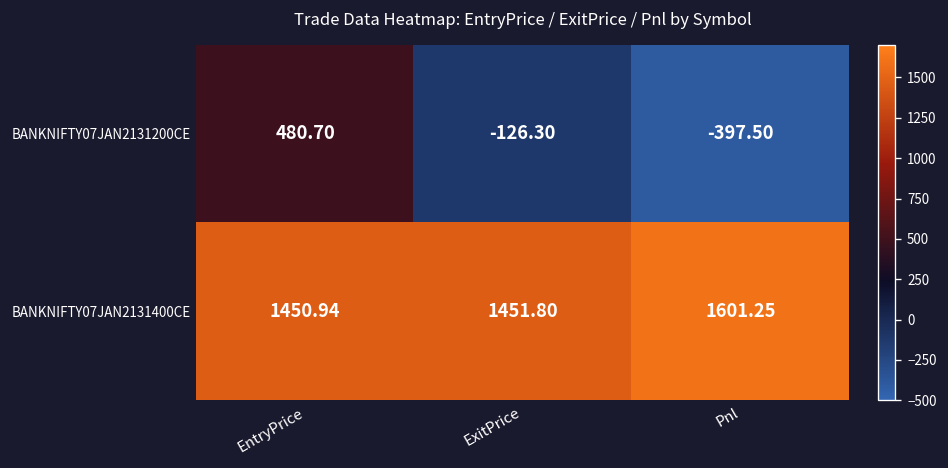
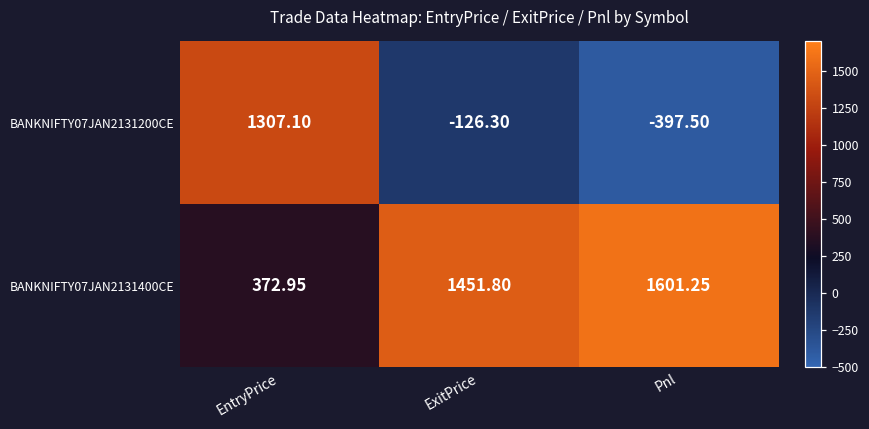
BANKNIFTY07JAN2131200CE, EntryPrice: 480.70 -> 1307.10
BANKNIFTY07JAN2131400CE, EntryPrice: 1450.94 -> 372.95
